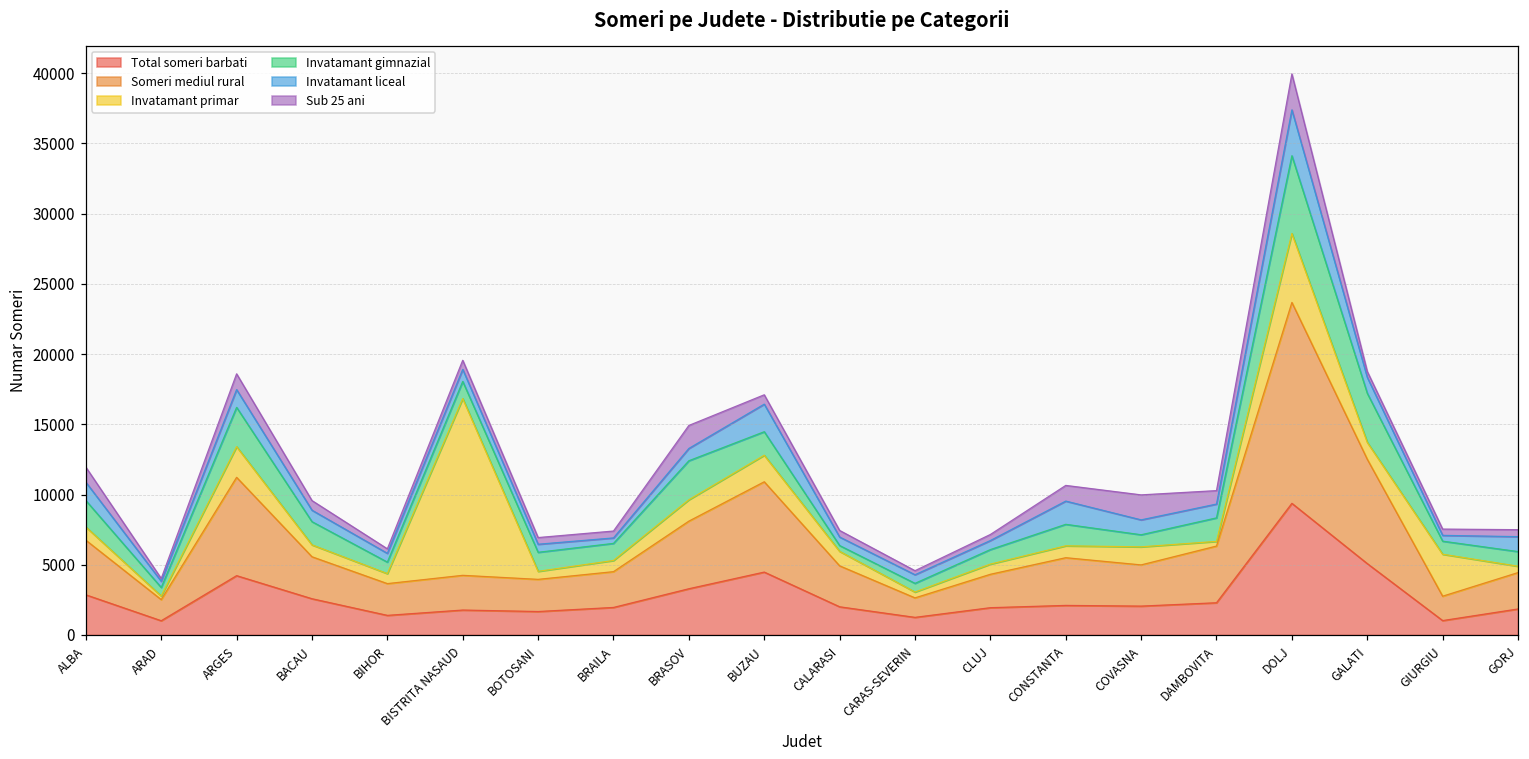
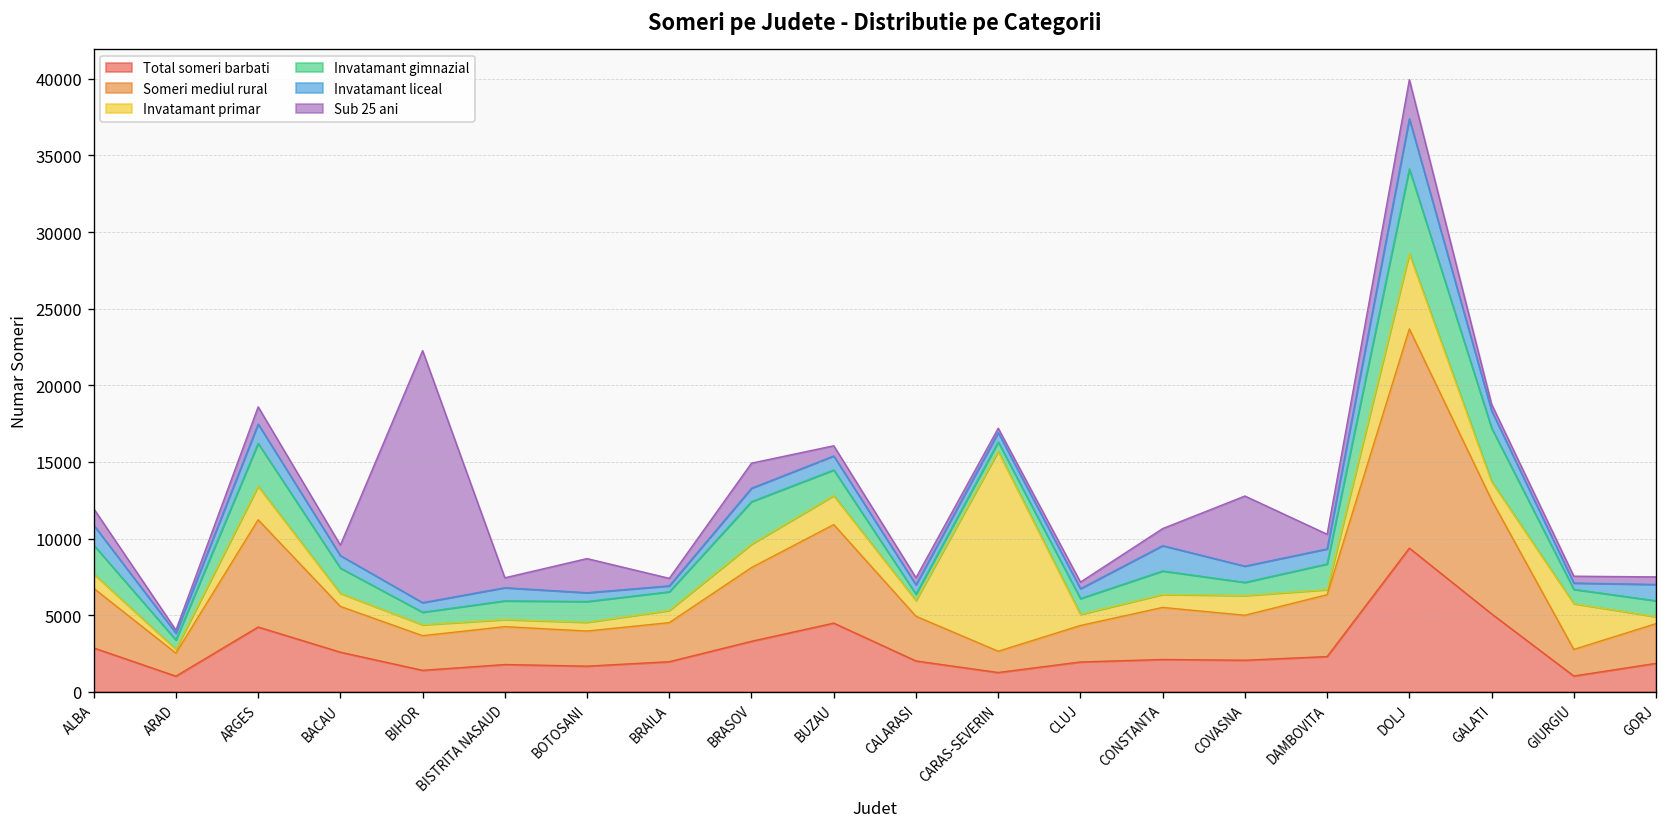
Sub 25 ani, BIHOR: 300 -> 16400
Invatamant primar, BISTRITA NASAUD: 12600 -> 500
Sub 25 ani, BOTOSANI: 500 -> 2200
Invatamant liceal, BUZAU: 2000 -> 900
Invatamant primar, CARAS-SEVERIN: 400 -> 13000
Sub 25 ani, COVASNA: 1800 -> 4600
